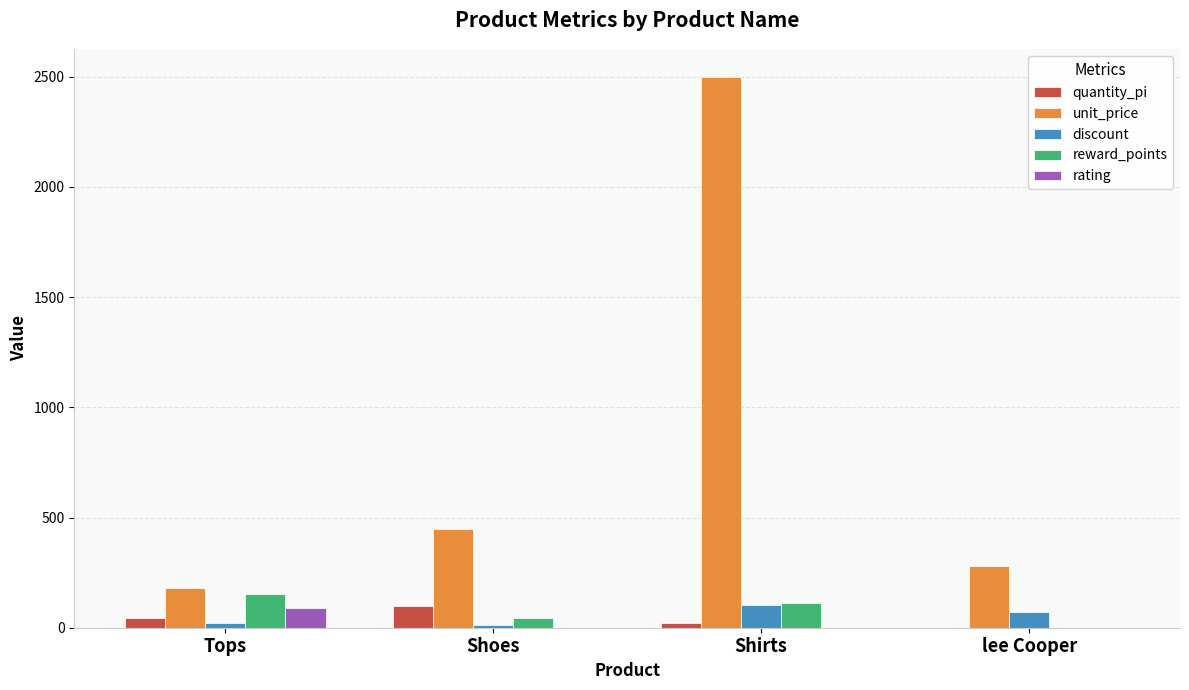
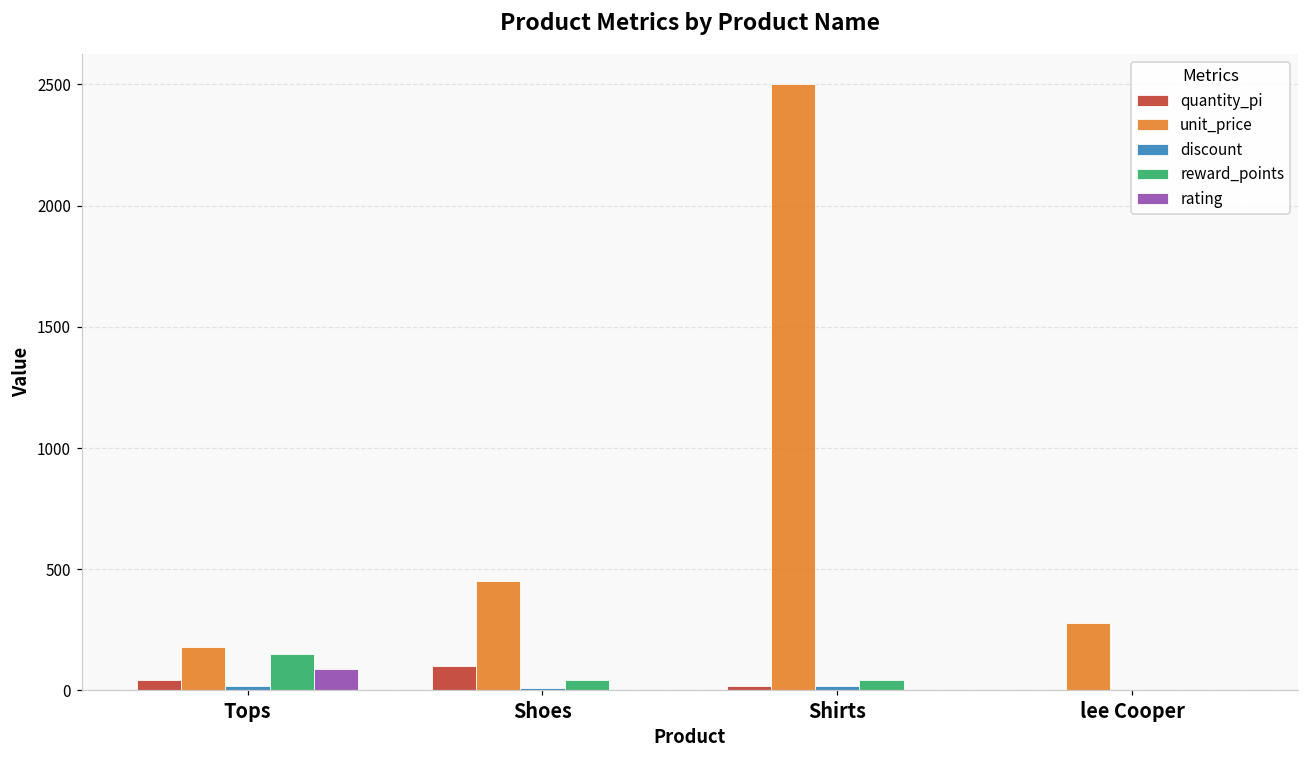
discount, Shirts: 100 -> 20
reward_points, Shirts: 110 -> 50
discount, lee Cooper: 70 -> 0
